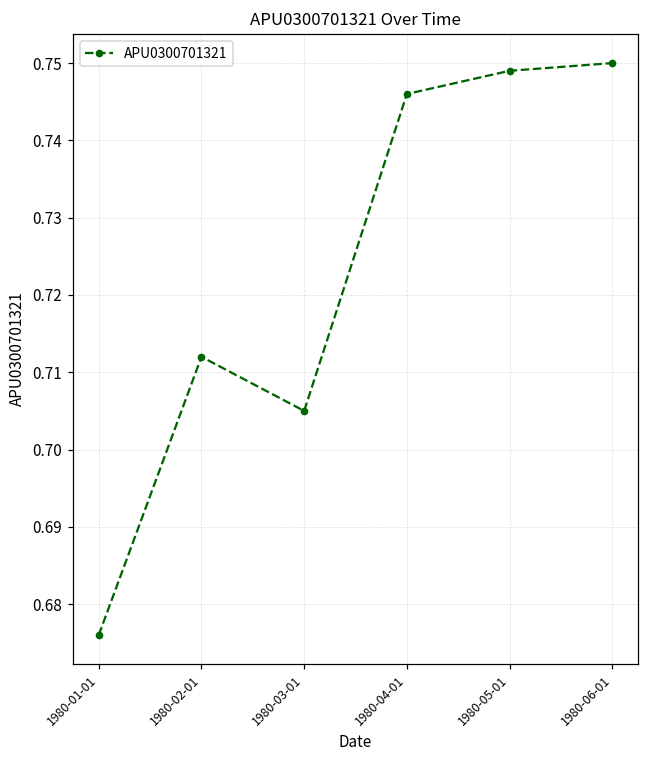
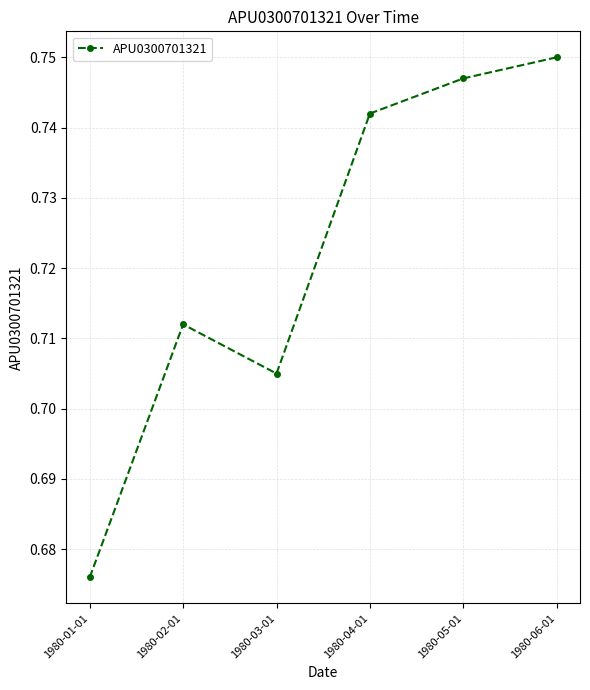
1980-04-01: 0.746 -> 0.742
1980-05-01: 0.749 -> 0.747
